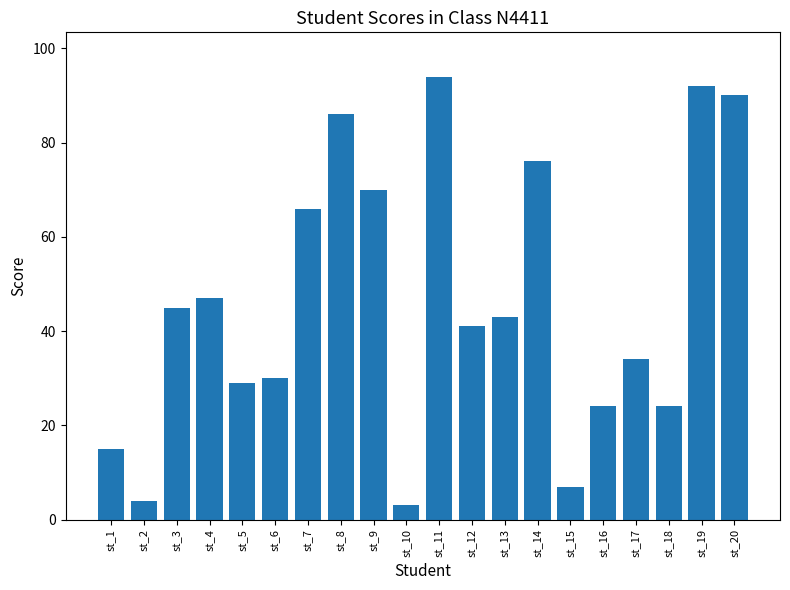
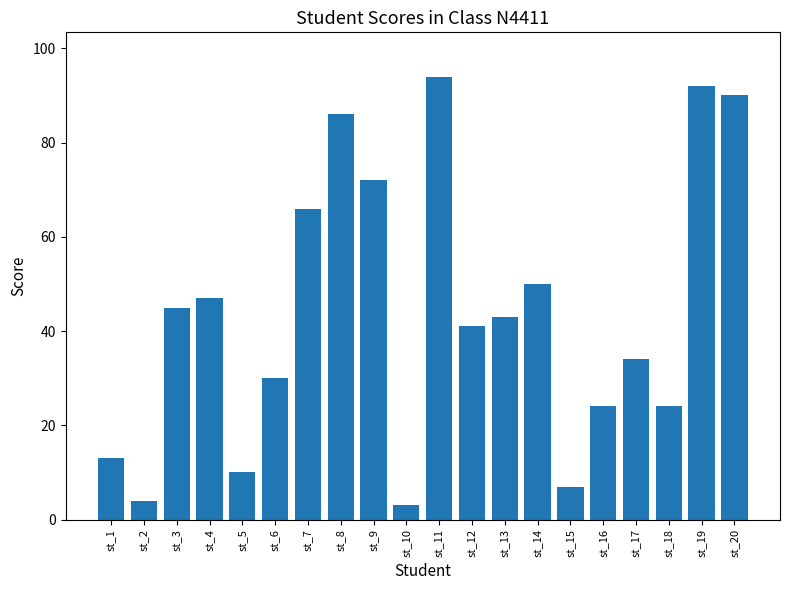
st_1: 15 -> 13
st_5: 29 -> 10
st_9: 70 -> 72
st_14: 76 -> 50
